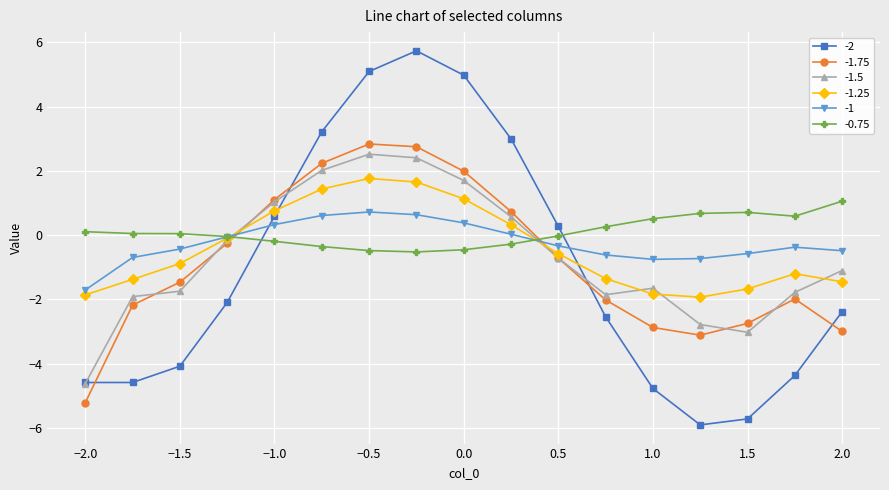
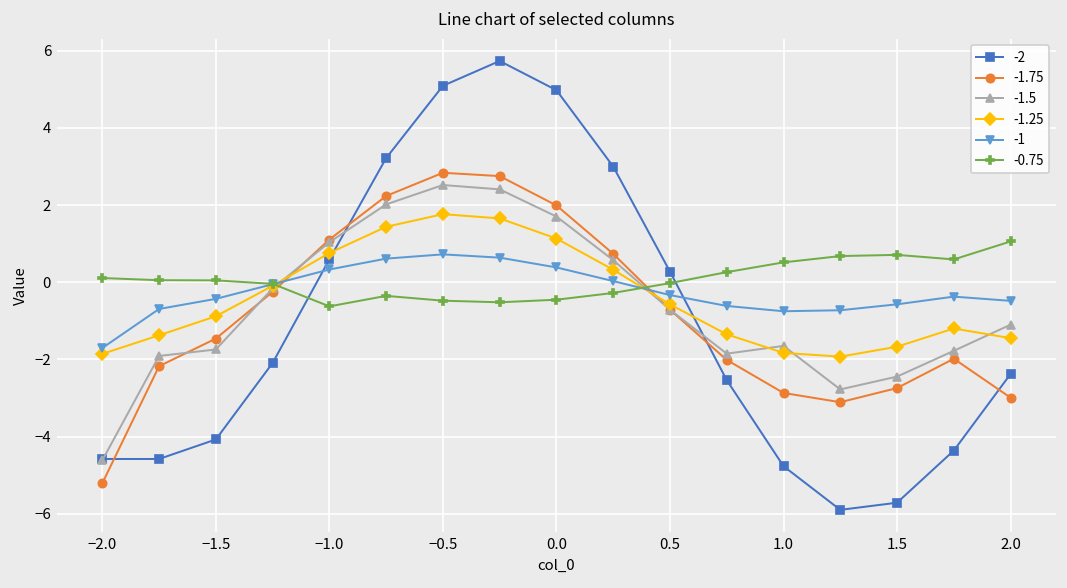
-0.75, −1.0: -0.2 -> -0.6
-1.5, 1.5: -3.0 -> -2.4
